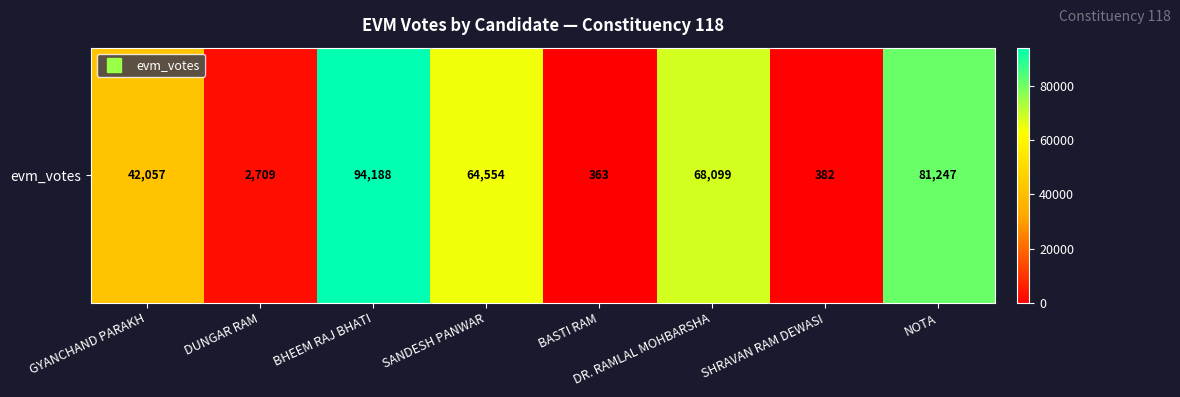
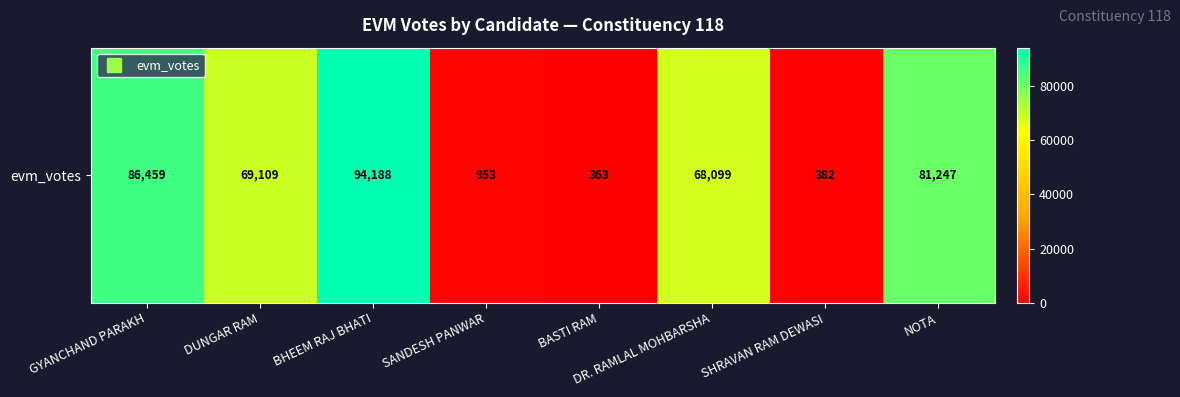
evm_votes, GYANCHAND PARAKH: 42,057 -> 86,459
evm_votes, DUNGAR RAM: 2,709 -> 69,109
evm_votes, SANDESH PANWAR: 64,554 -> 953
